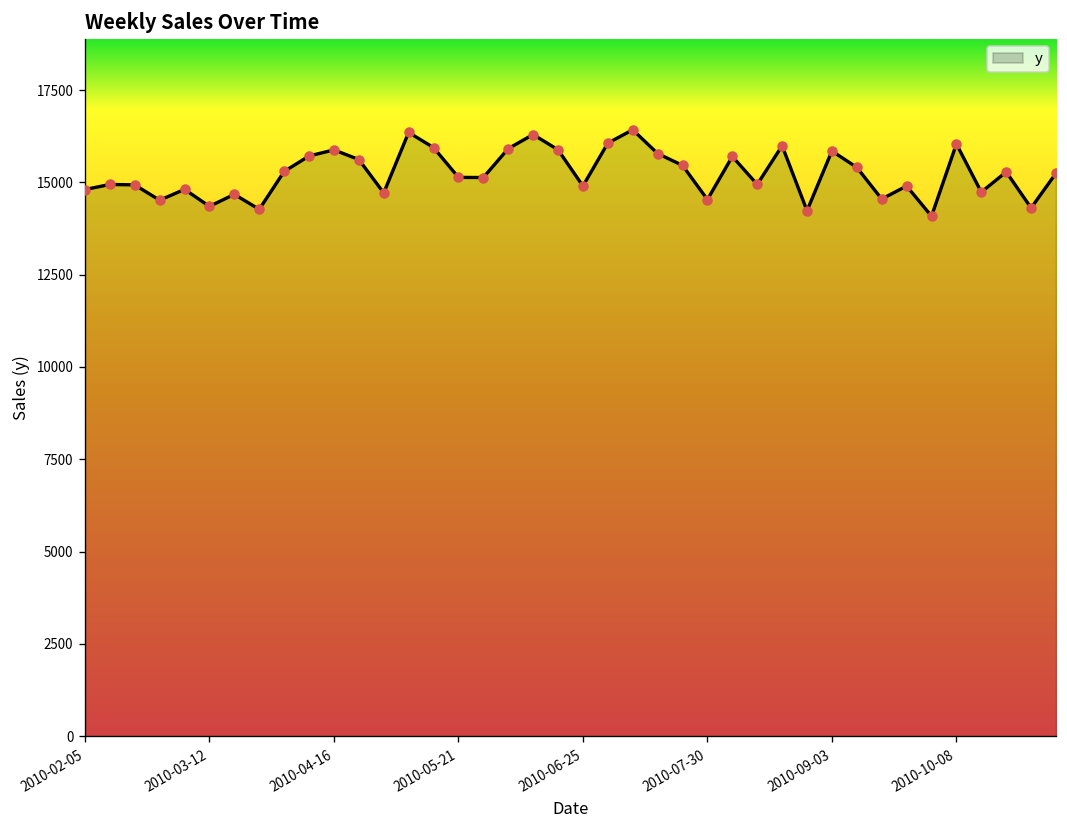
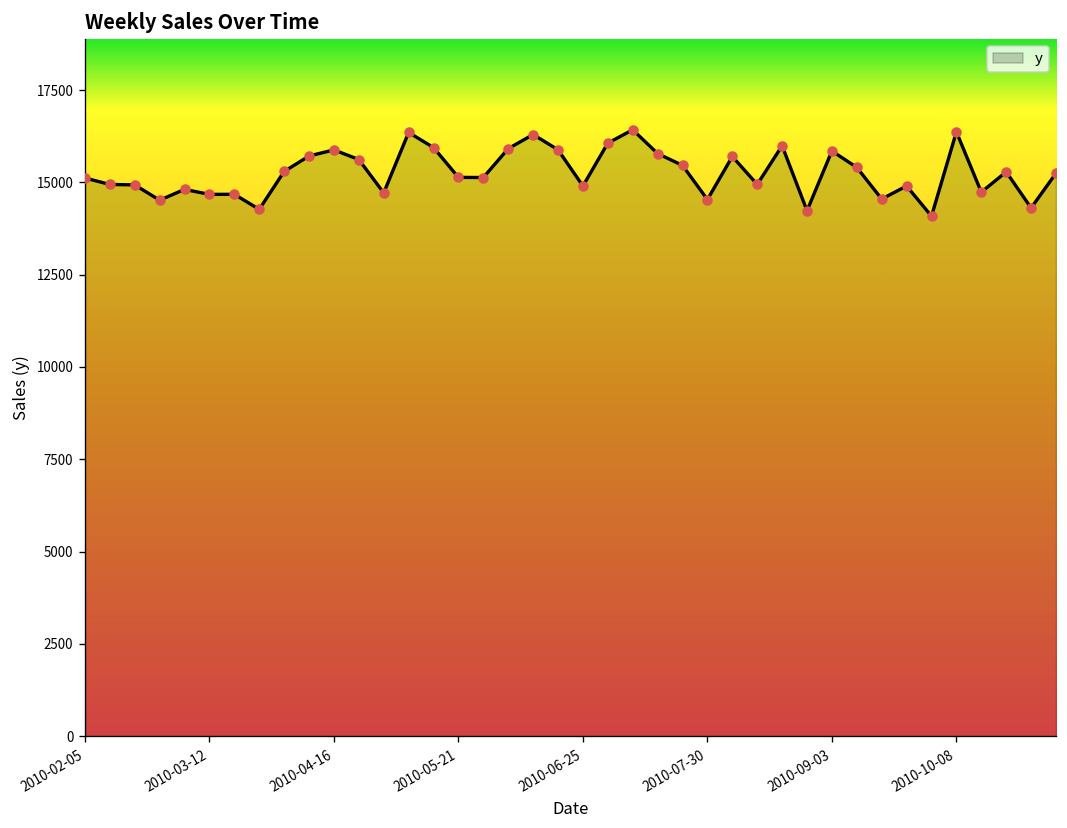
2010-02-05: 14800 -> 15100
2010-03-12: 14300 -> 14700
2010-10-08: 16000 -> 16400
